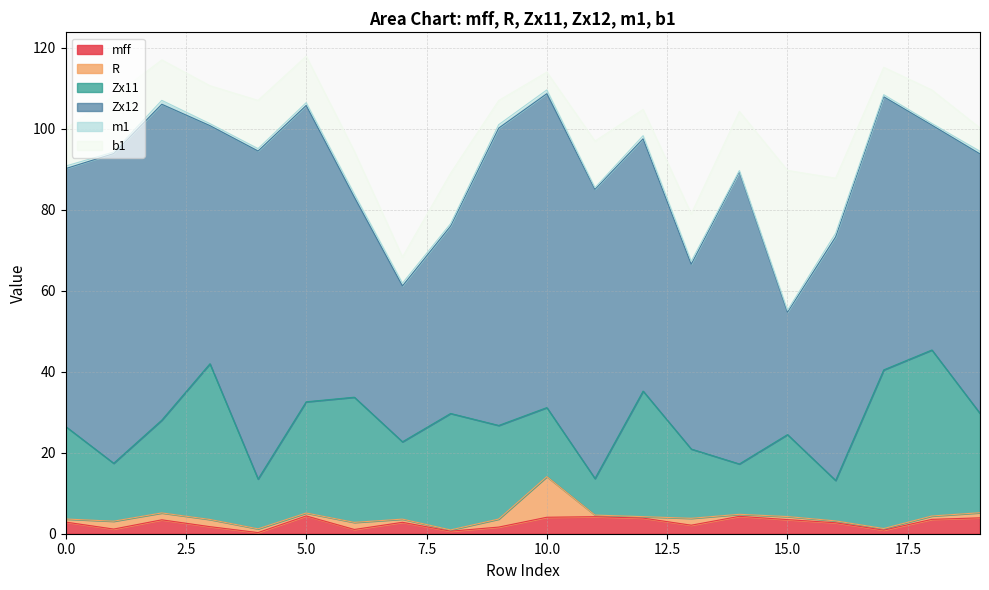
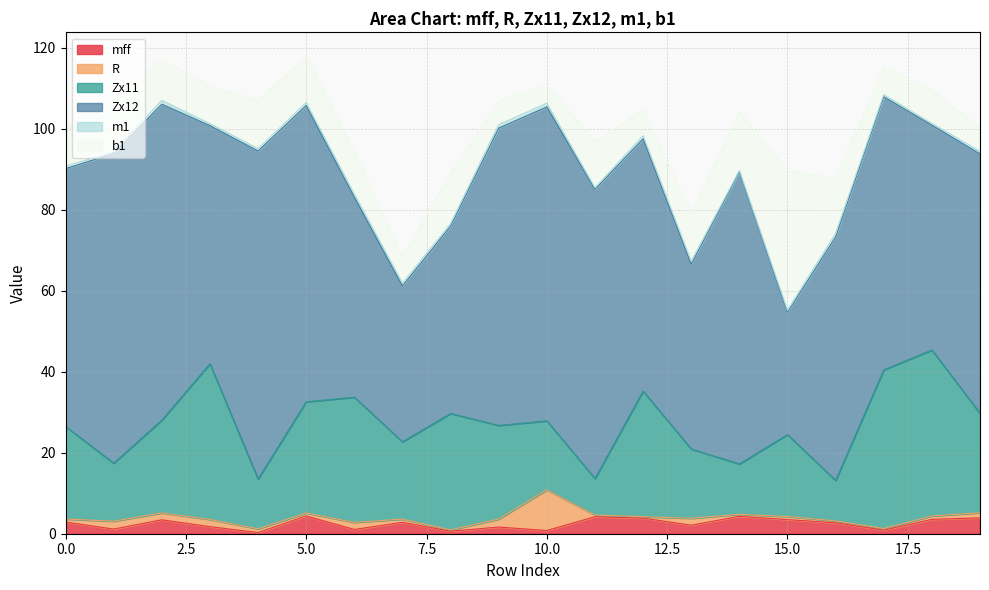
mff, 10.0: 4 -> 1
